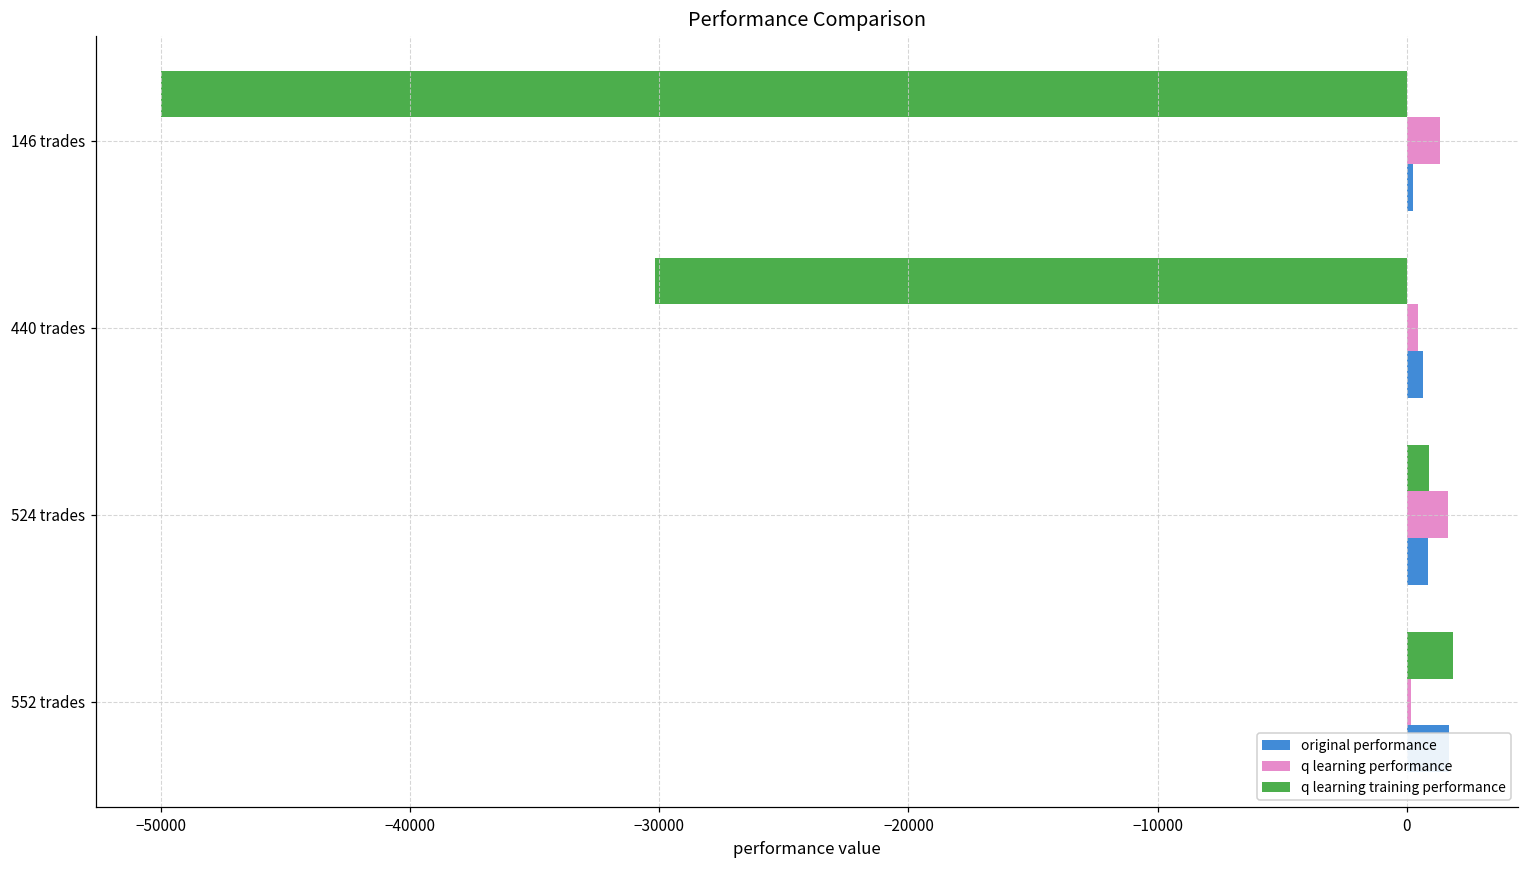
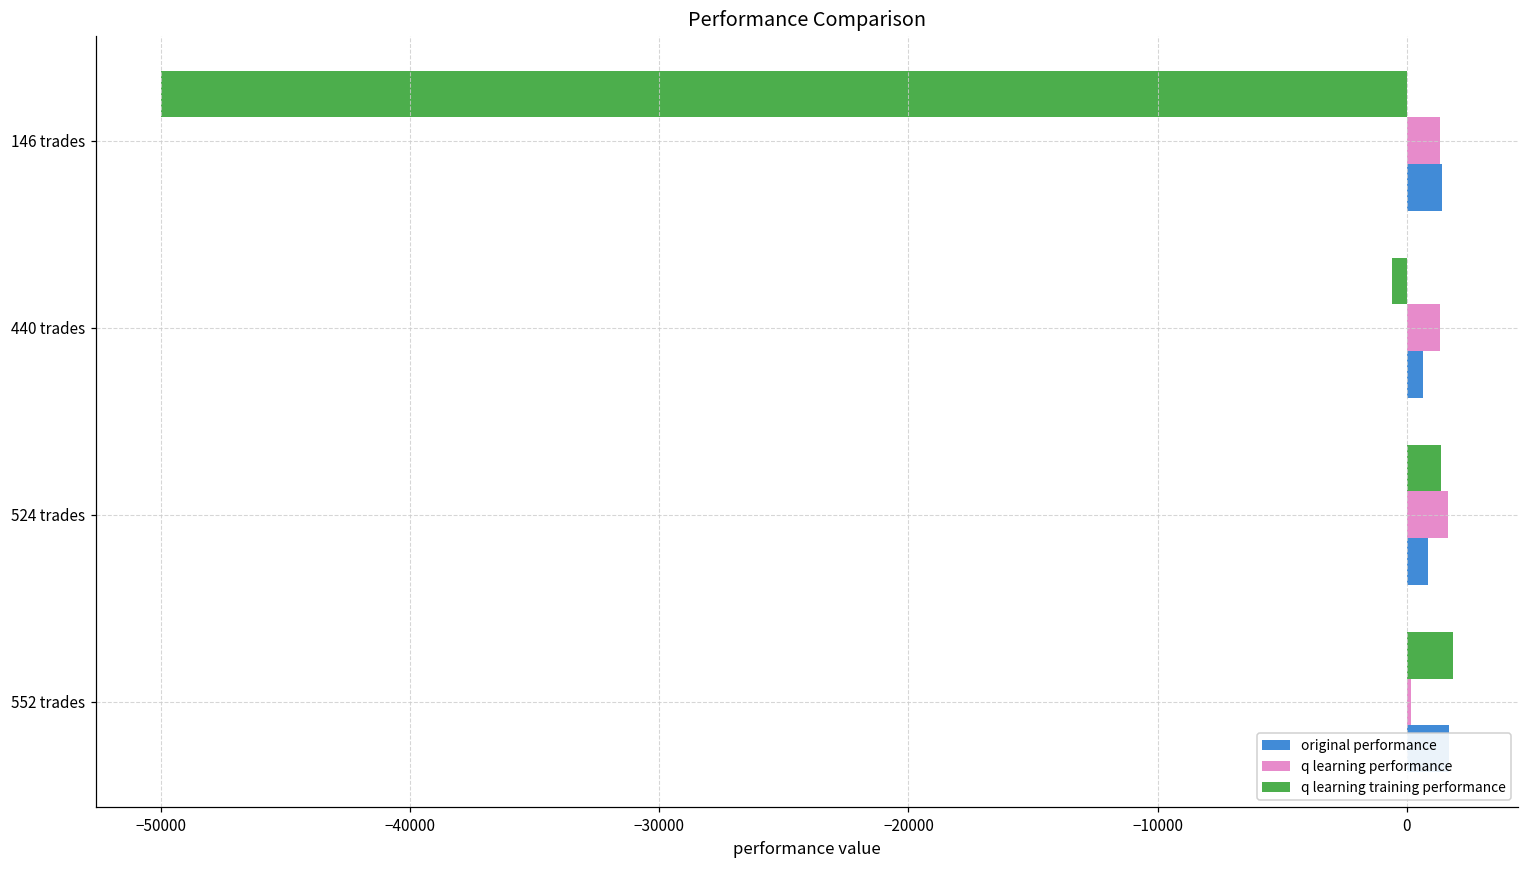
original performance, 146 trades: 300 -> 1400
q learning training performance, 440 trades: -30200 -> -600
q learning performance, 440 trades: 500 -> 1400
q learning training performance, 524 trades: 900 -> 1400
